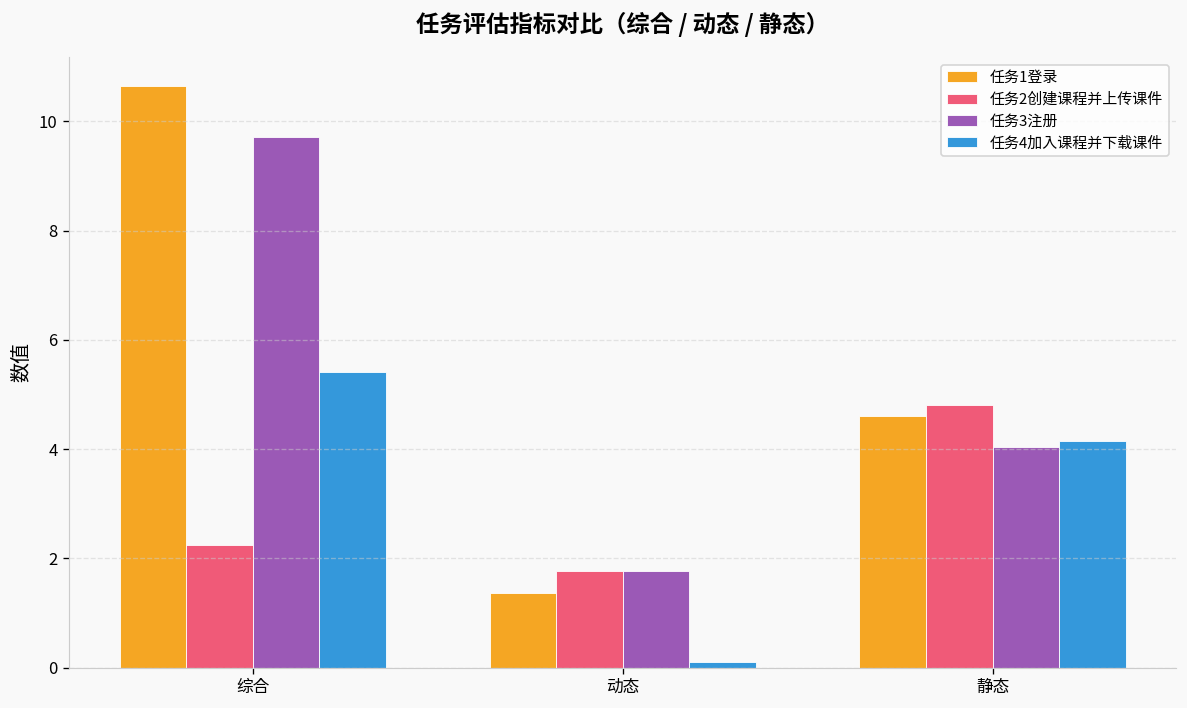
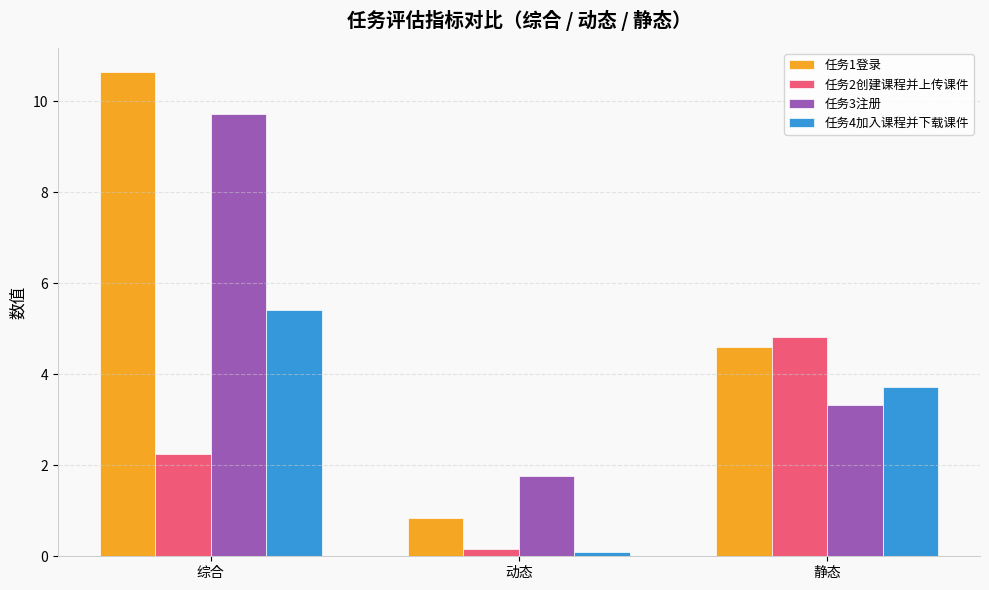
任务1登录, 动态: 1.4 -> 0.8
任务2创建课程并上传课件, 动态: 1.8 -> 0.2
任务3注册, 静态: 4.0 -> 3.3
任务4加入课程并下载课件, 静态: 4.2 -> 3.7
